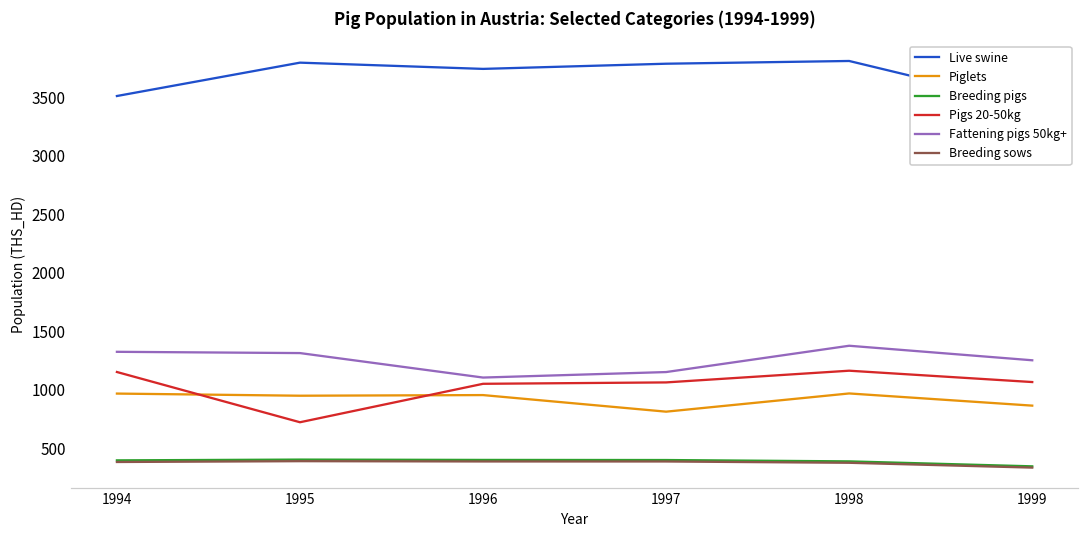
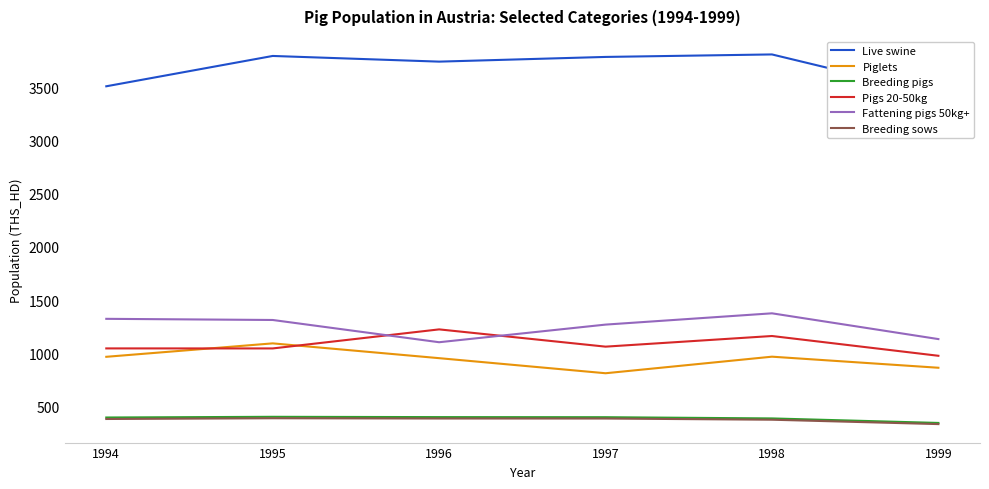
Pigs 20-50kg, 1994: 1150 -> 1040
Piglets, 1995: 950 -> 1090
Pigs 20-50kg, 1995: 720 -> 1040
Pigs 20-50kg, 1996: 1050 -> 1220
Fattening pigs 50kg+, 1997: 1150 -> 1270
Pigs 20-50kg, 1999: 1060 -> 980
Fattening pigs 50kg+, 1999: 1250 -> 1130
